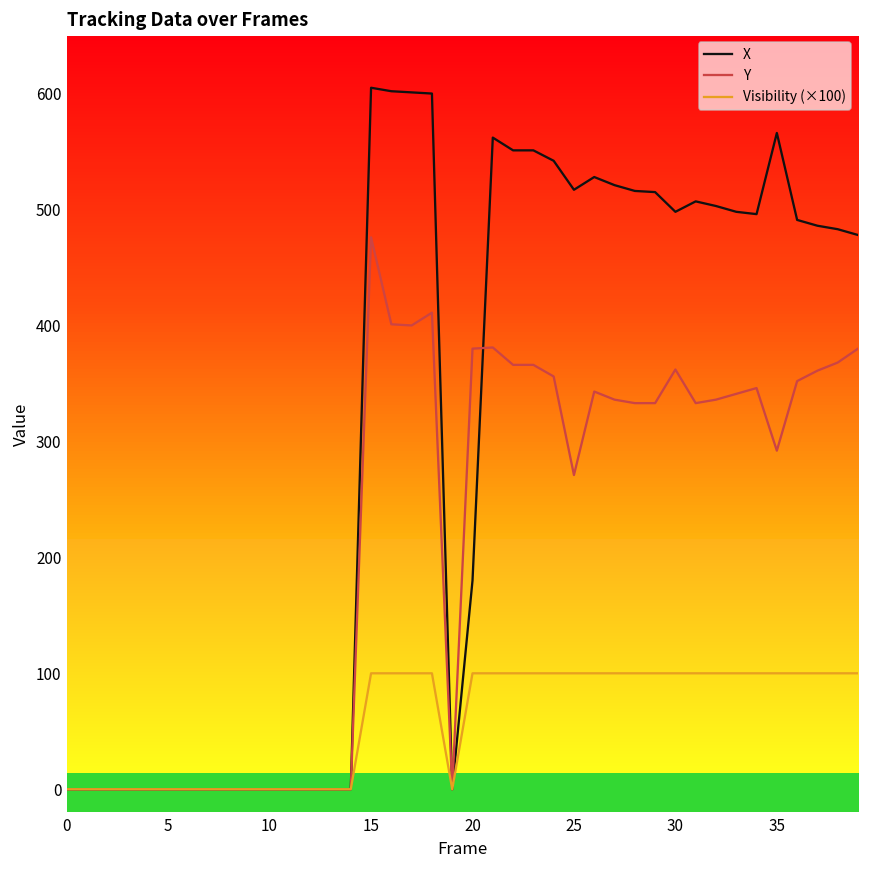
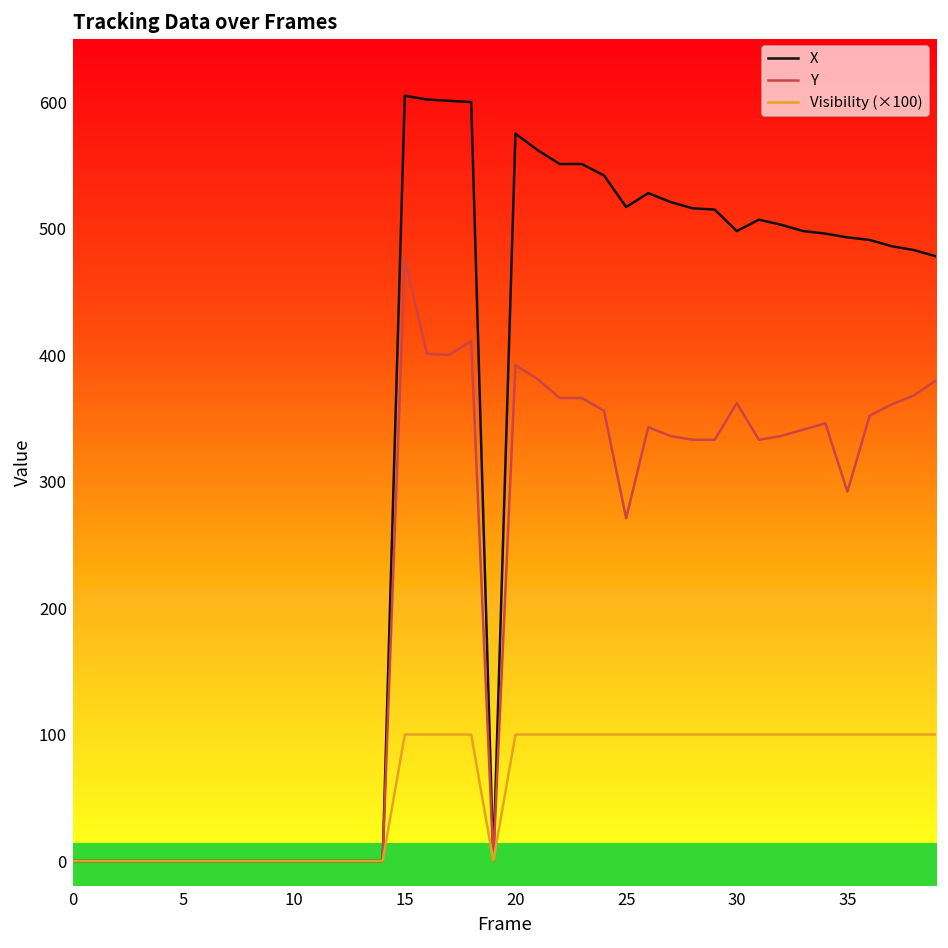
X, 20: 180 -> 575
Y, 20: 380 -> 392
X, 35: 566 -> 493
